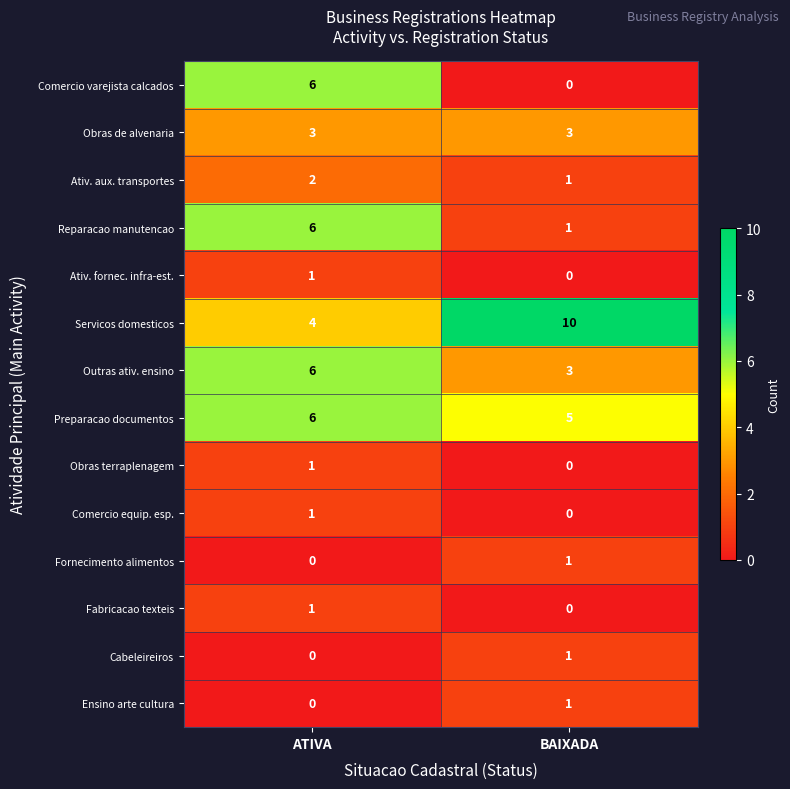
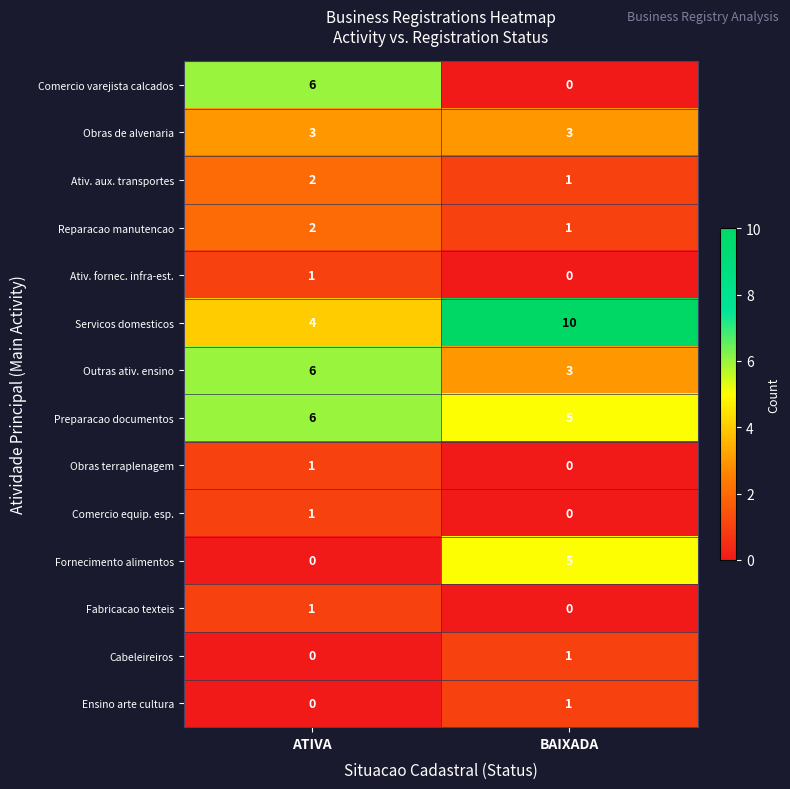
Reparacao manutencao, ATIVA: 6 -> 2
Fornecimento alimentos, BAIXADA: 1 -> 5
